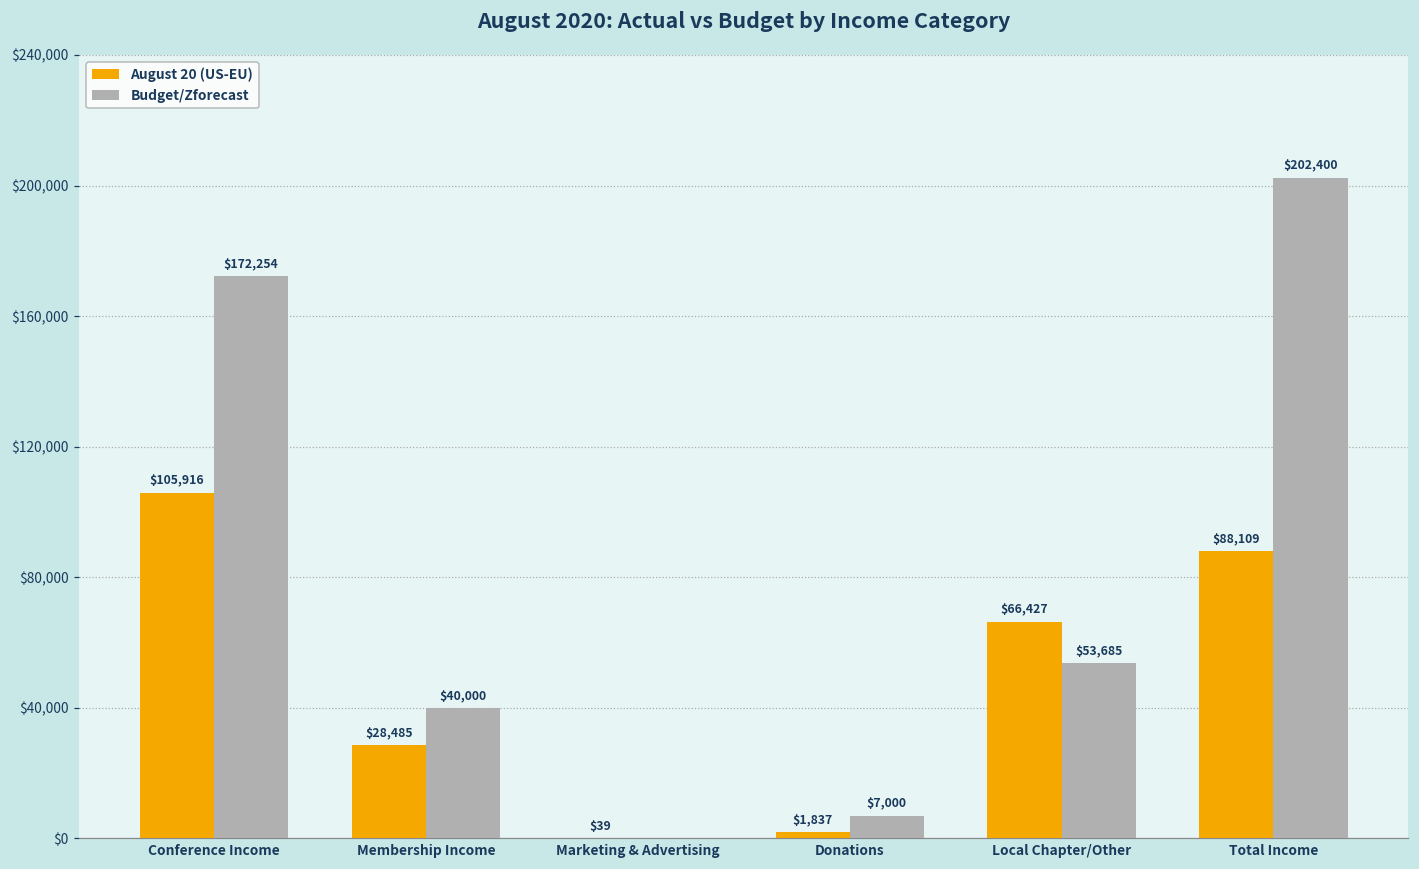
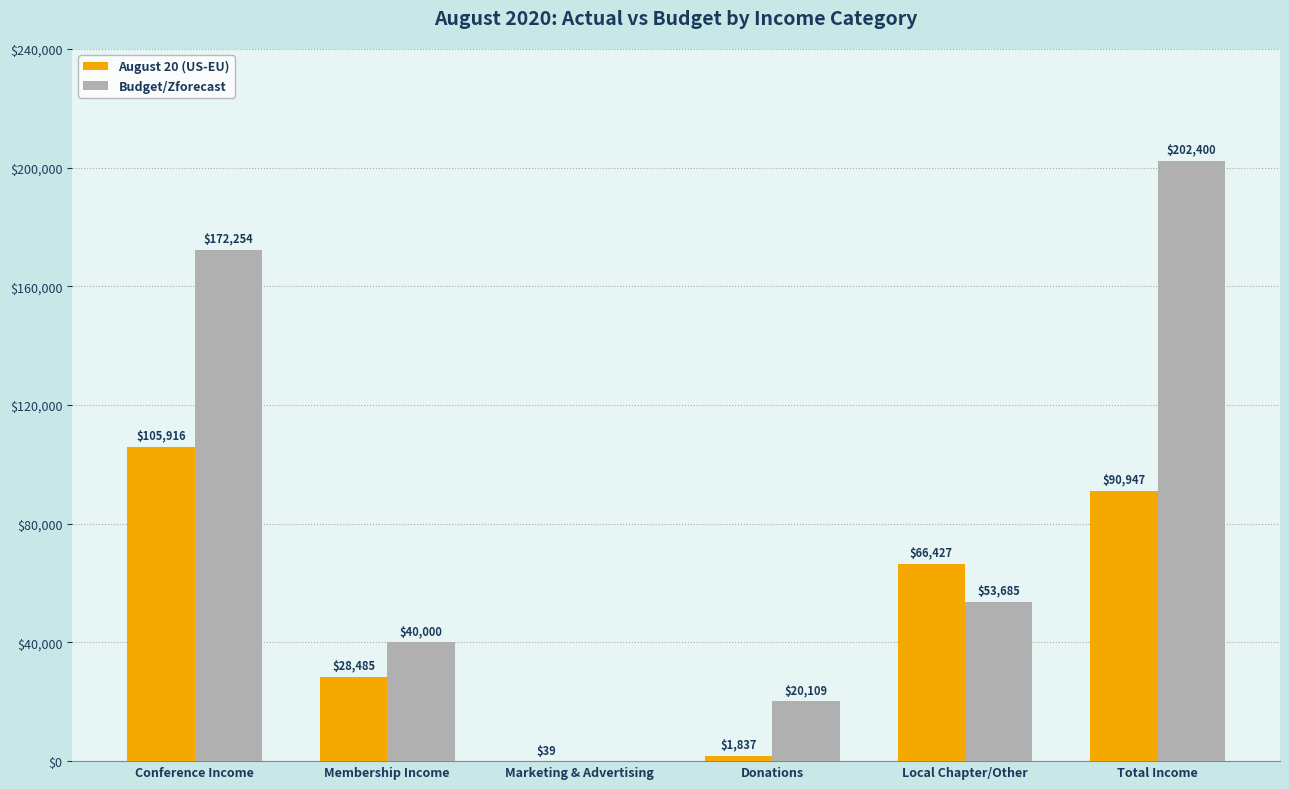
Budget/Zforecast, Donations: $7,000 -> $20,109
August 20 (US-EU), Total Income: $88,109 -> $90,947
